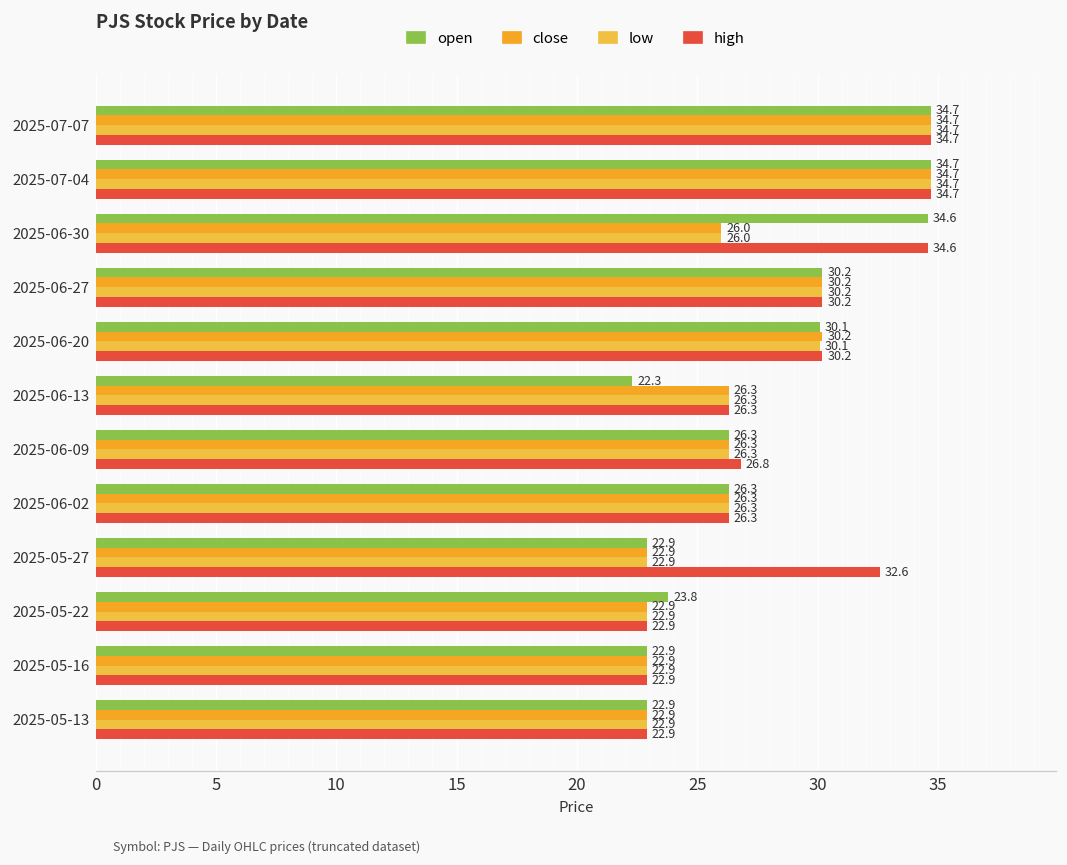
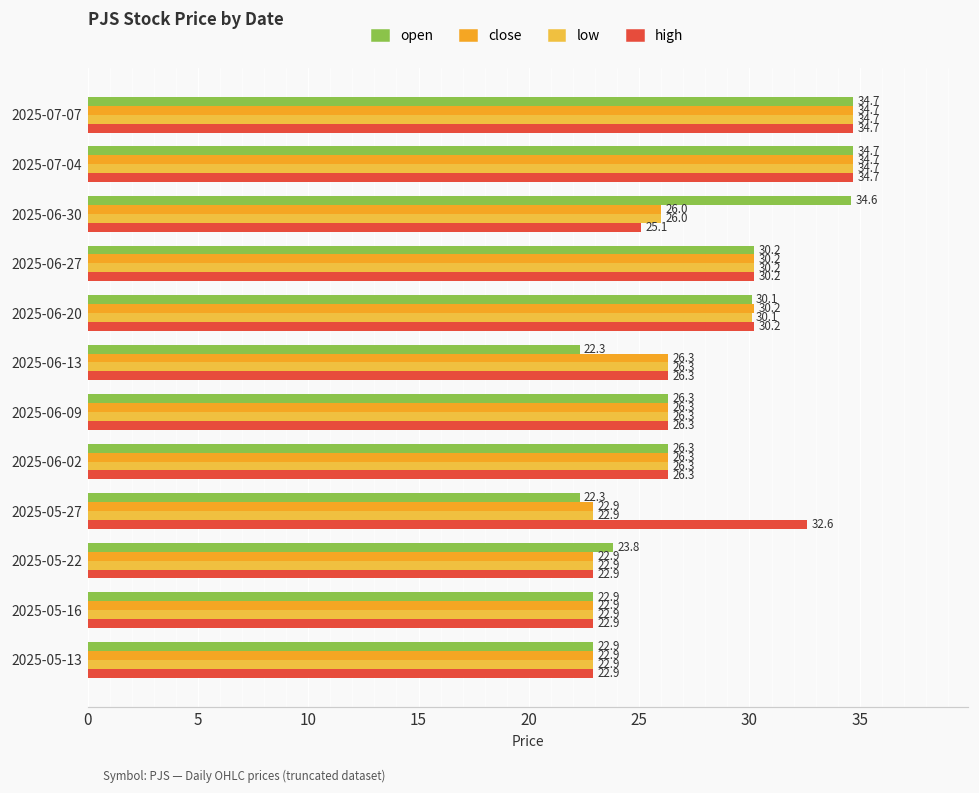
high, 2025-06-30: 34.6 -> 25.1
high, 2025-06-09: 26.8 -> 26.3
open, 2025-05-27: 22.9 -> 22.3
